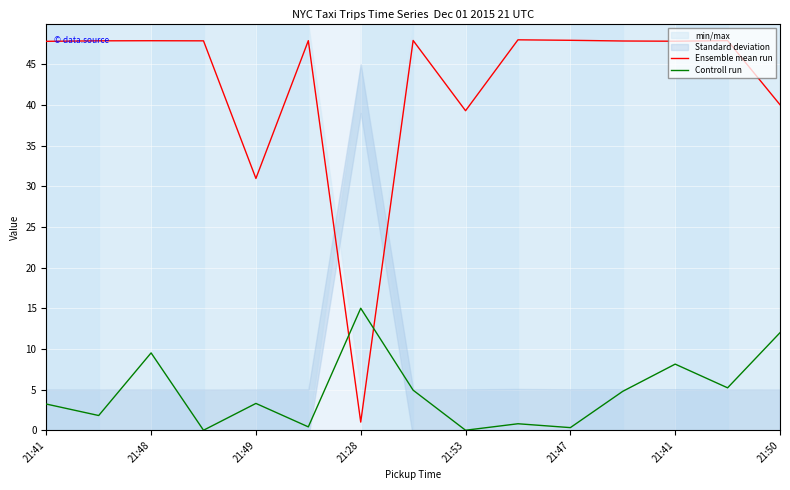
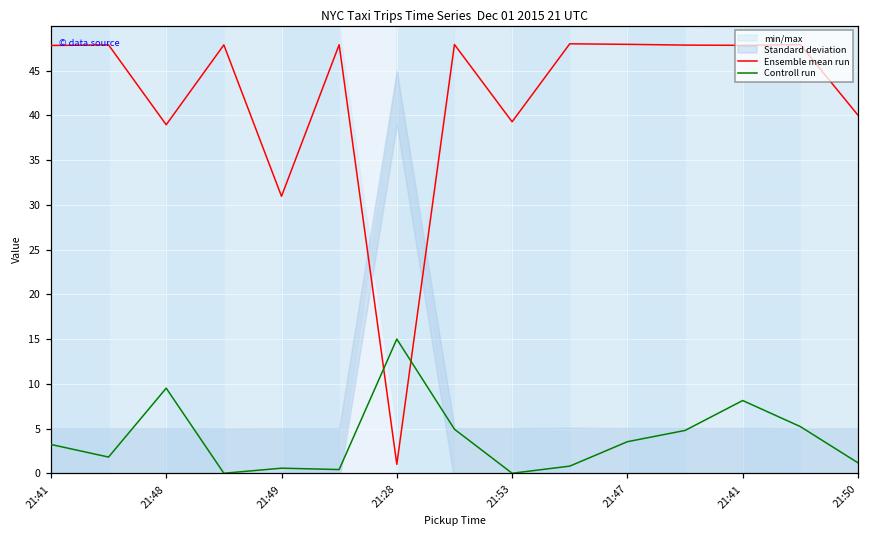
Ensemble mean run, 21:48: 48 -> 39
Controll run, 21:49: 3 -> 1
Controll run, 21:47: 0 -> 4
Controll run, 21:50: 12 -> 1
